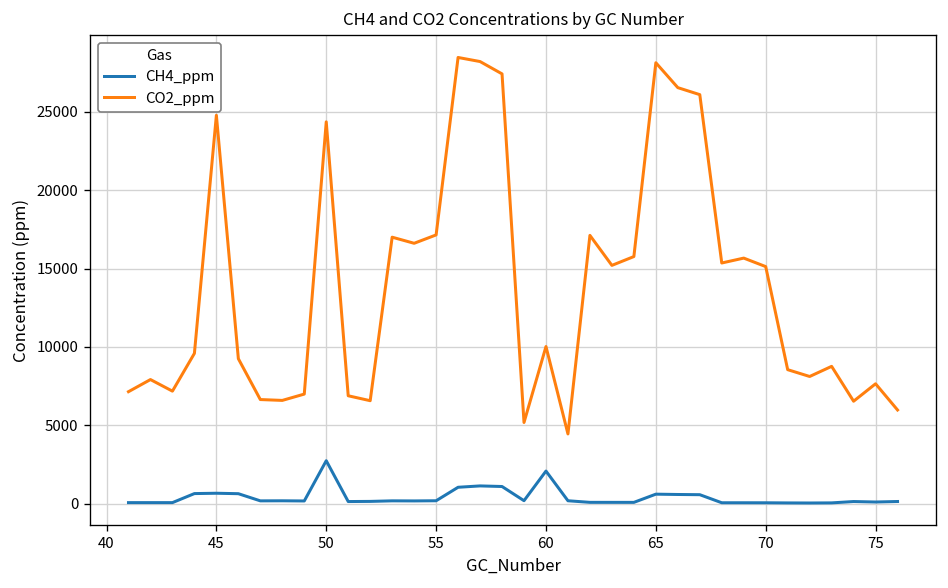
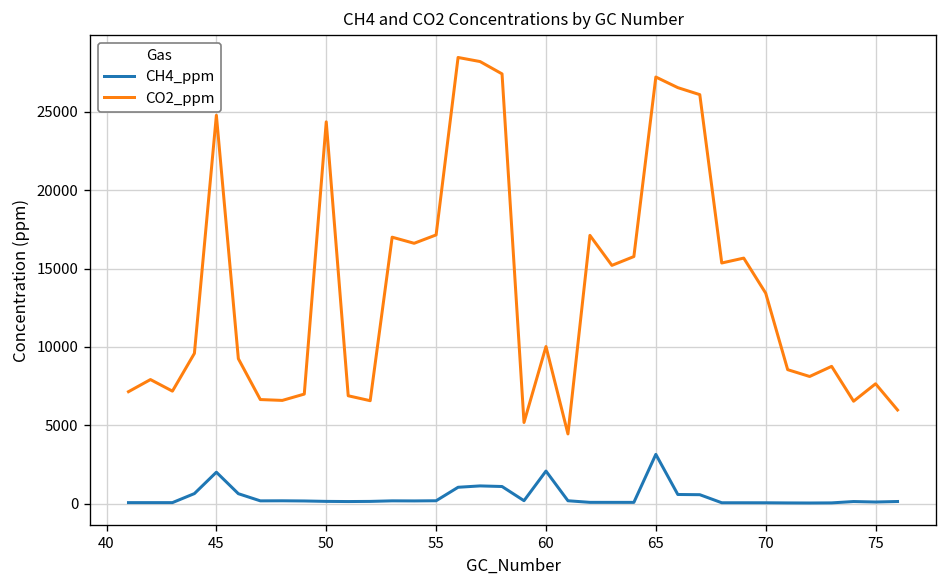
CH4_ppm, 45: 700 -> 2000
CH4_ppm, 50: 2700 -> 100
CH4_ppm, 65: 600 -> 3100
CO2_ppm, 65: 28100 -> 27200
CO2_ppm, 70: 15100 -> 13400
